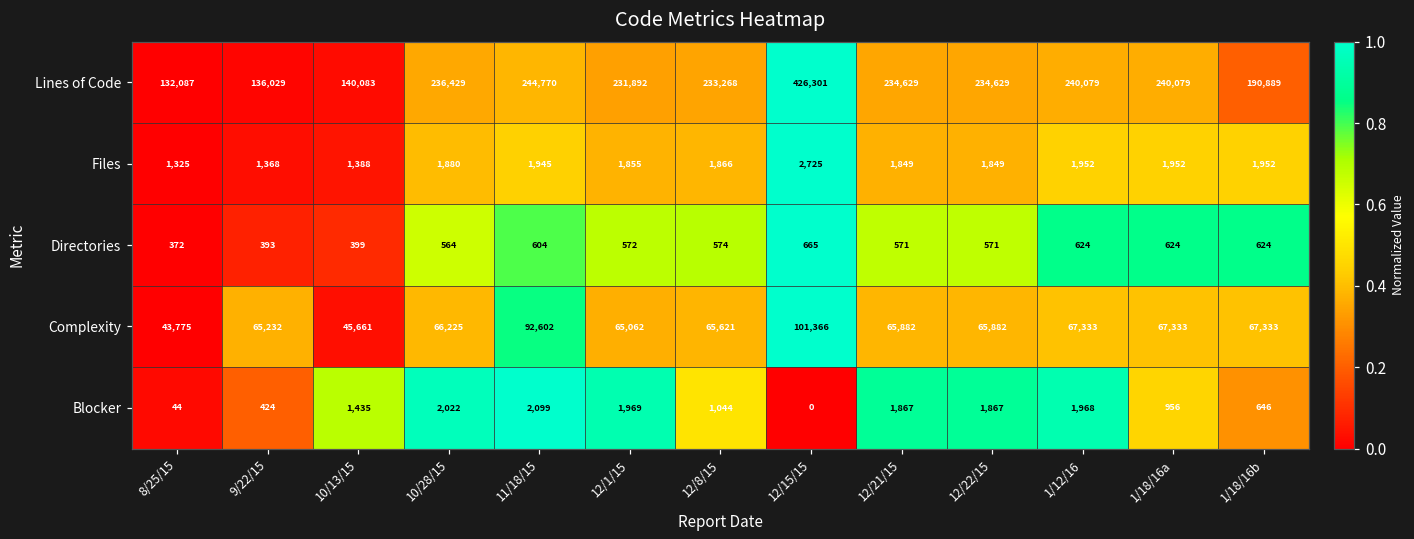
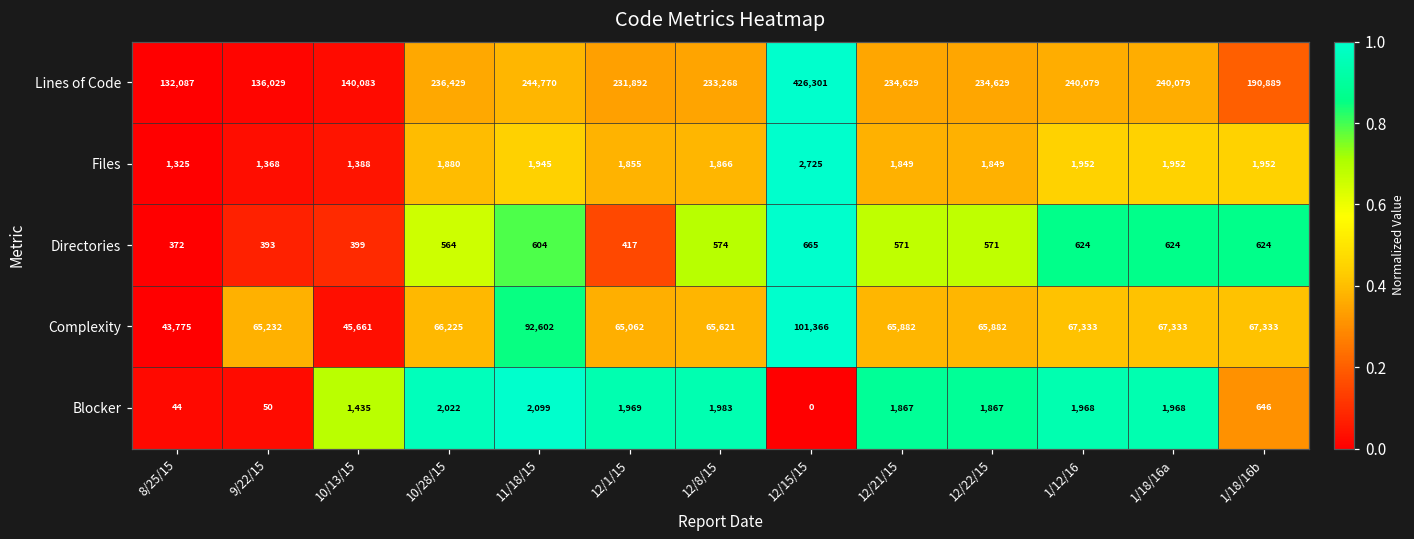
Directories, 12/1/15: 572 -> 417
Blocker, 9/22/15: 424 -> 50
Blocker, 12/8/15: 1,044 -> 1,983
Blocker, 1/18/16a: 956 -> 1,968
